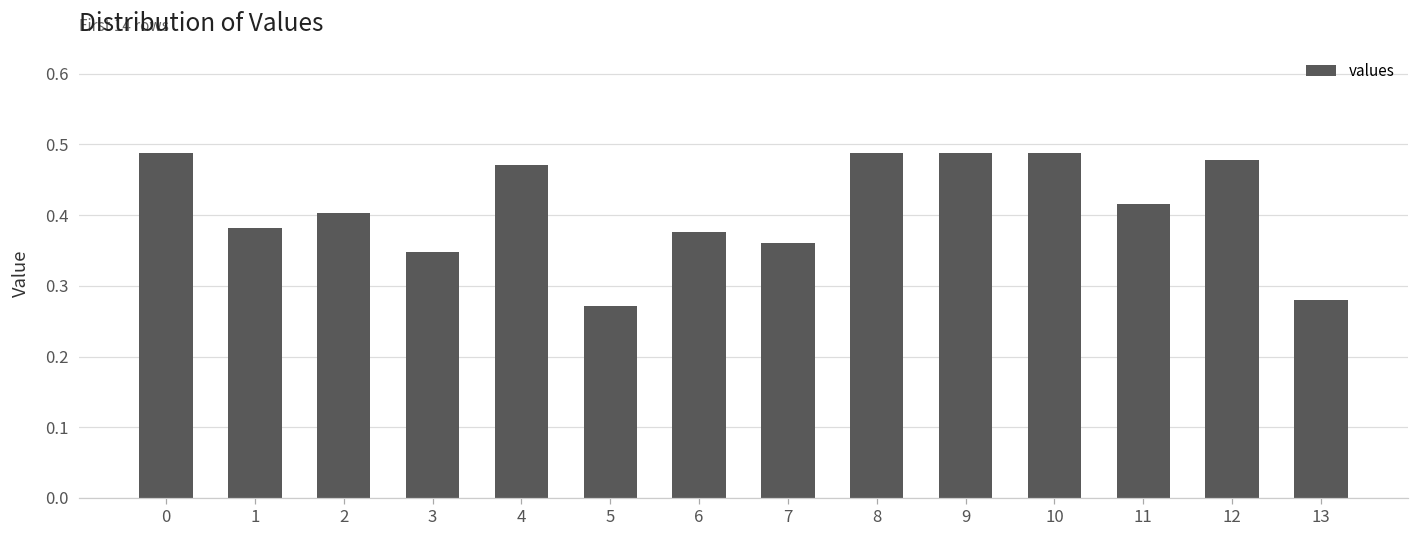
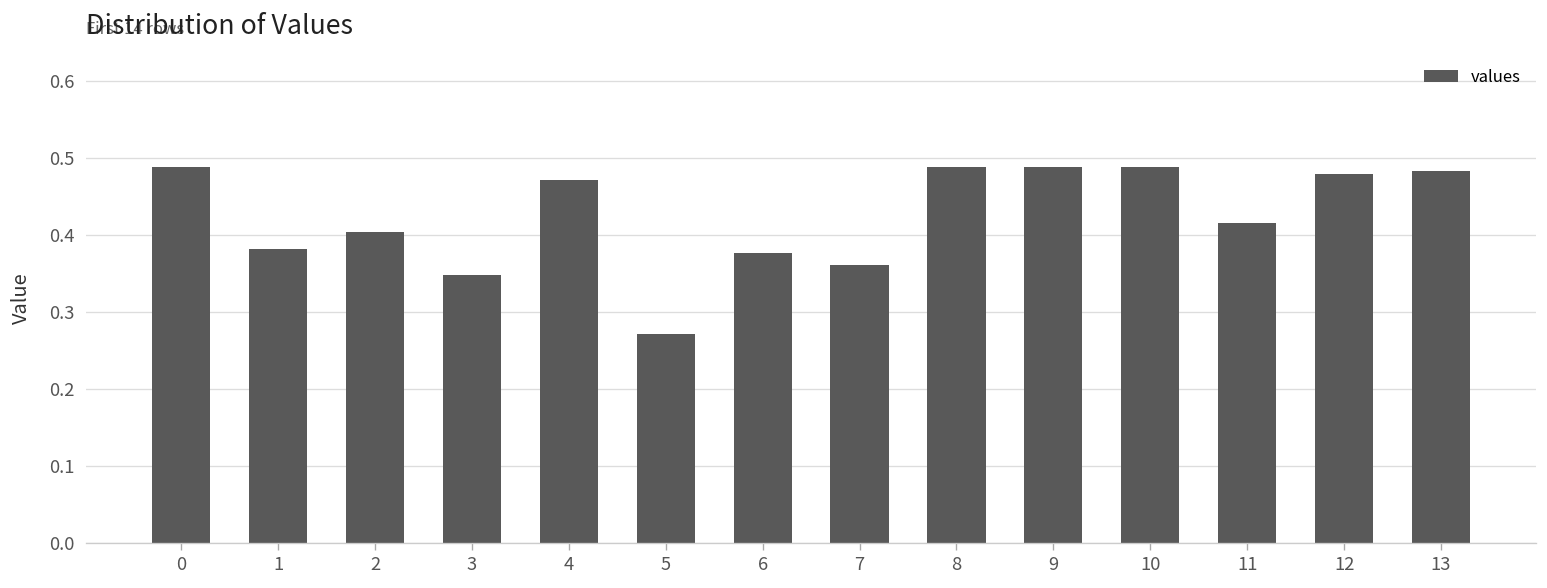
13: 0.28 -> 0.48
